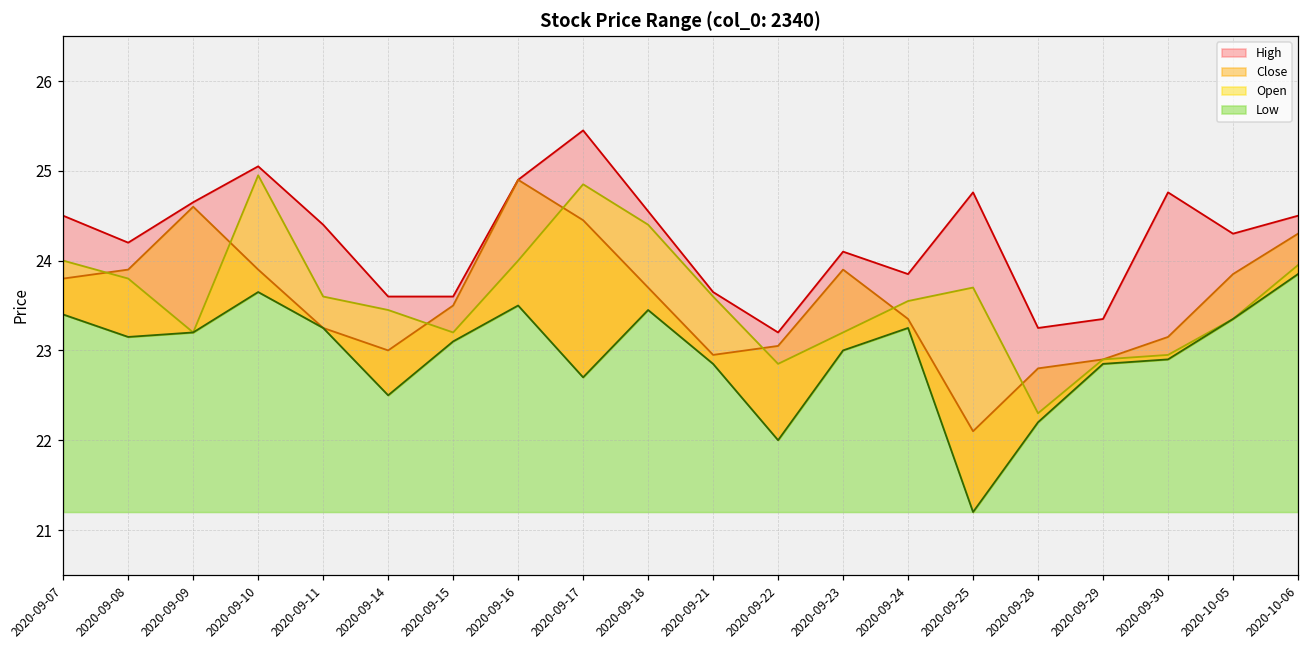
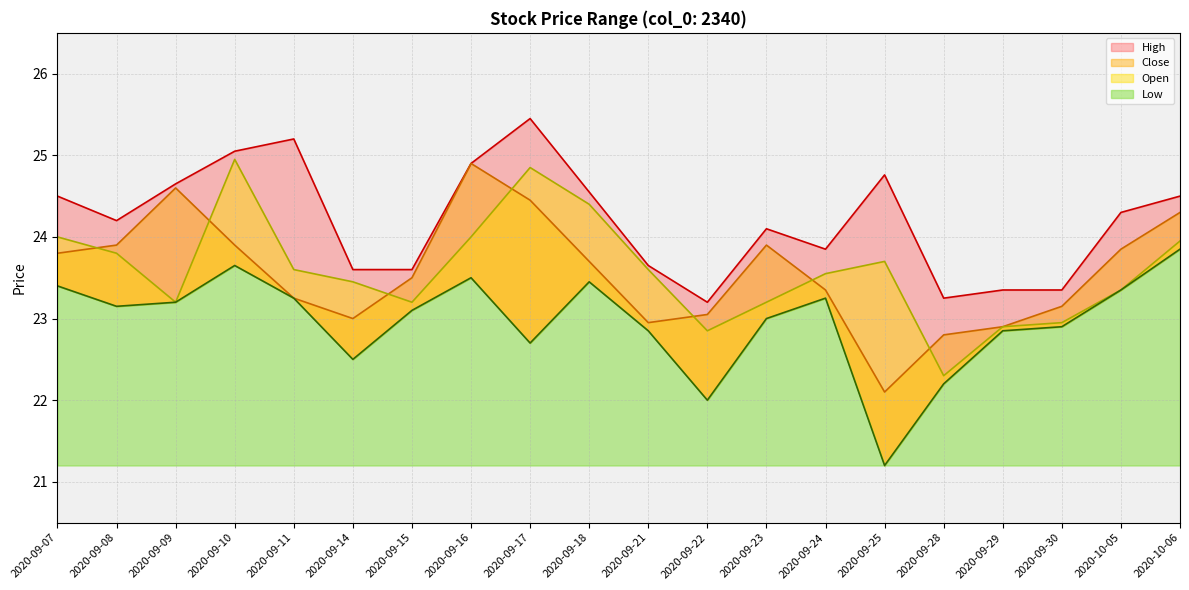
High, 2020-09-11: 24.4 -> 25.2
High, 2020-09-30: 24.8 -> 23.4
